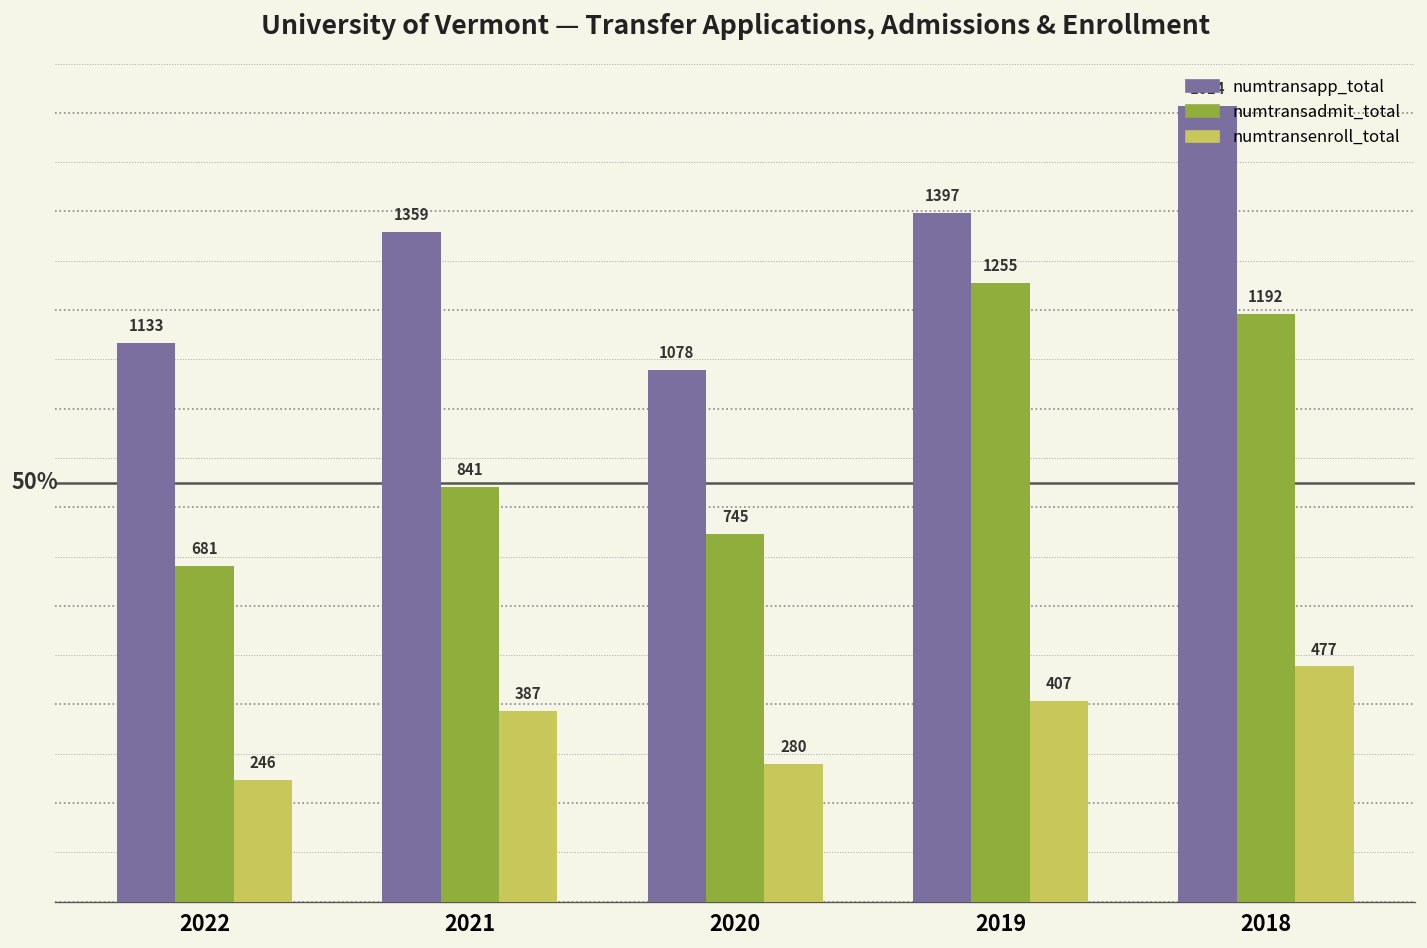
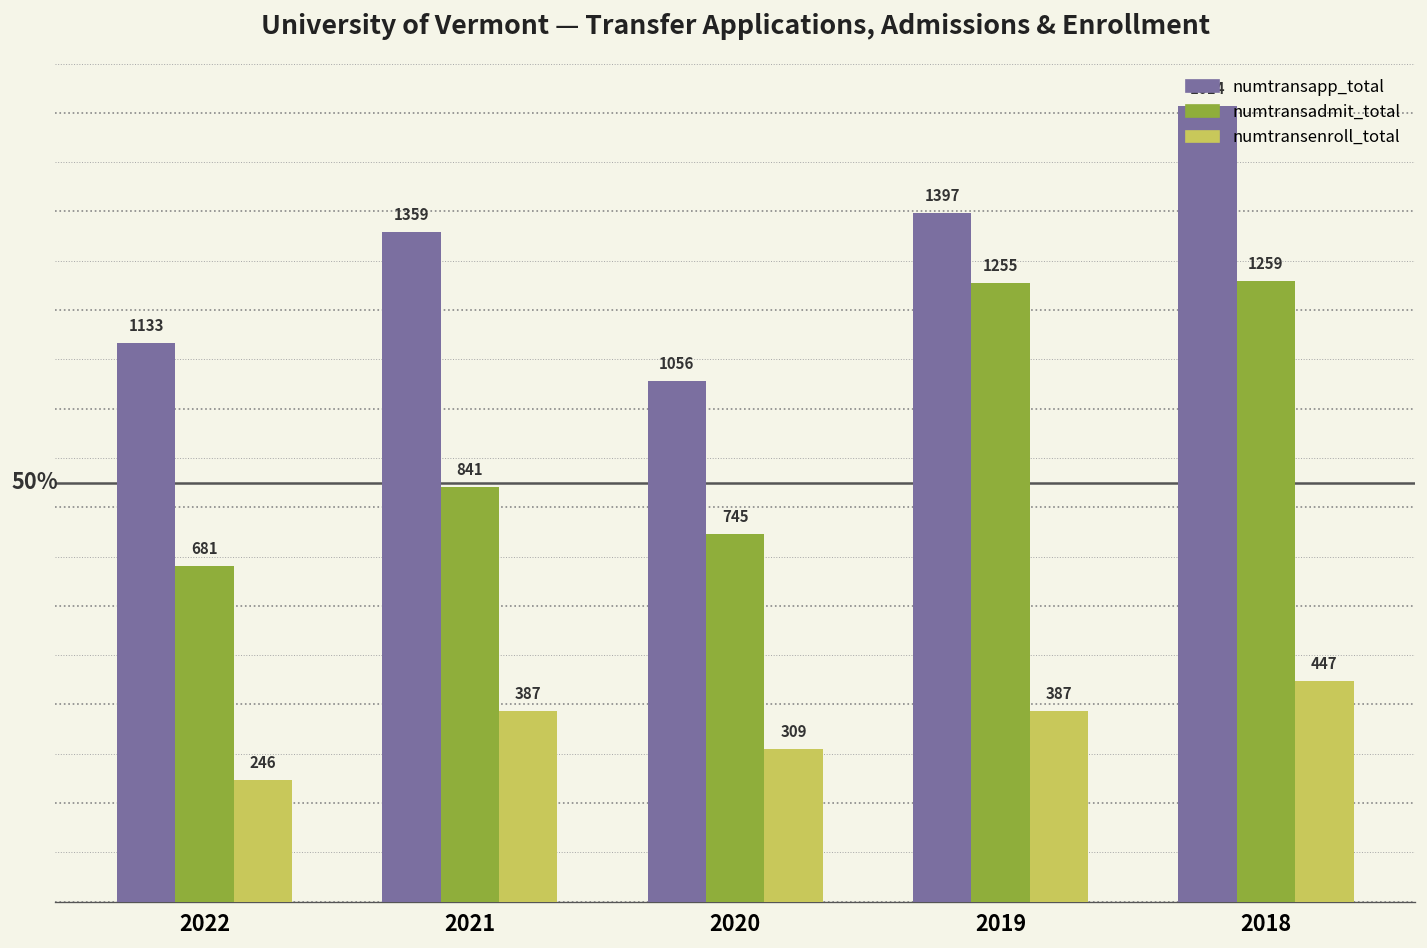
numtransapp_total, 2020: 1078 -> 1056
numtransenroll_total, 2020: 280 -> 309
numtransenroll_total, 2019: 407 -> 387
numtransadmit_total, 2018: 1192 -> 1259
numtransenroll_total, 2018: 477 -> 447
